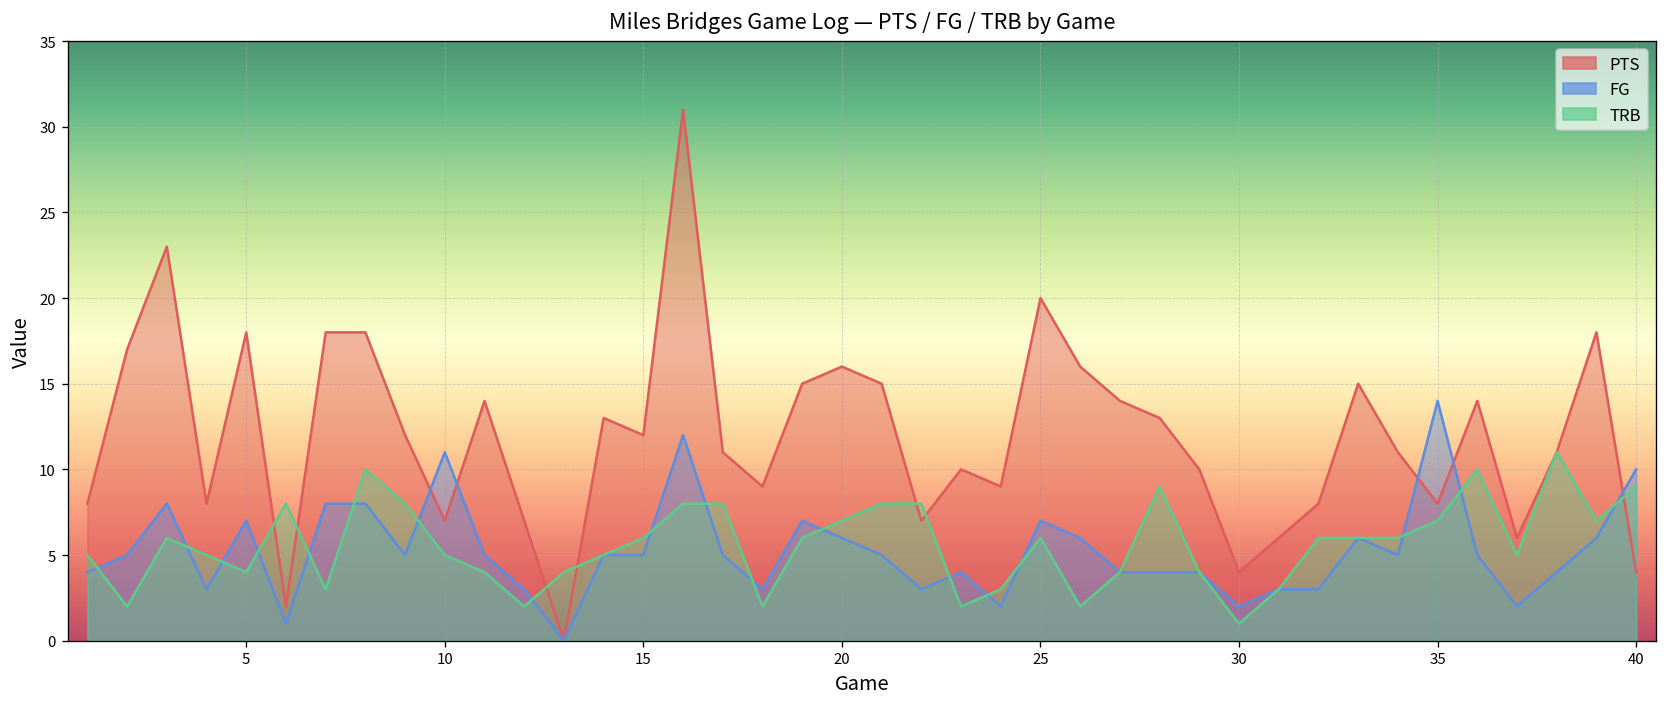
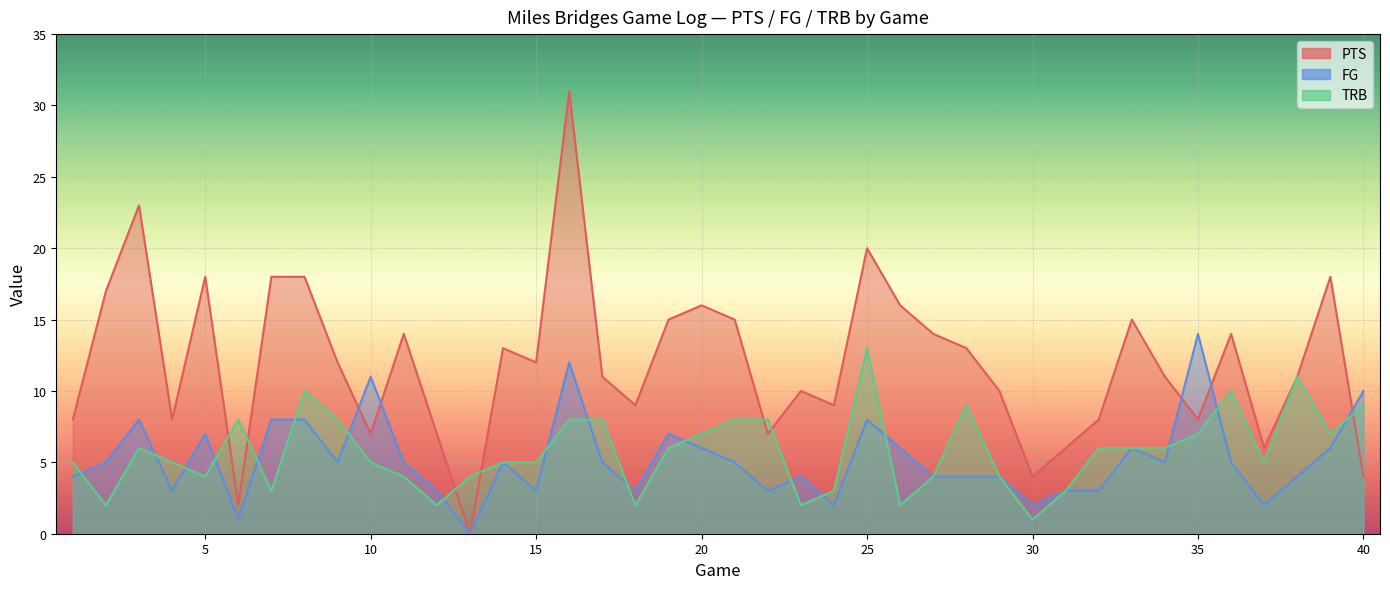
FG, 15: 5 -> 3
TRB, 15: 6 -> 5
FG, 25: 7 -> 8
TRB, 25: 6 -> 13
